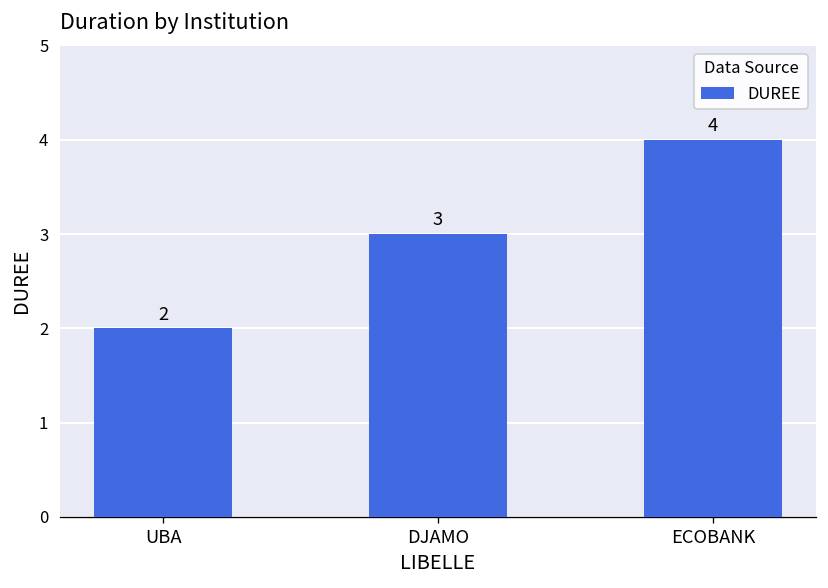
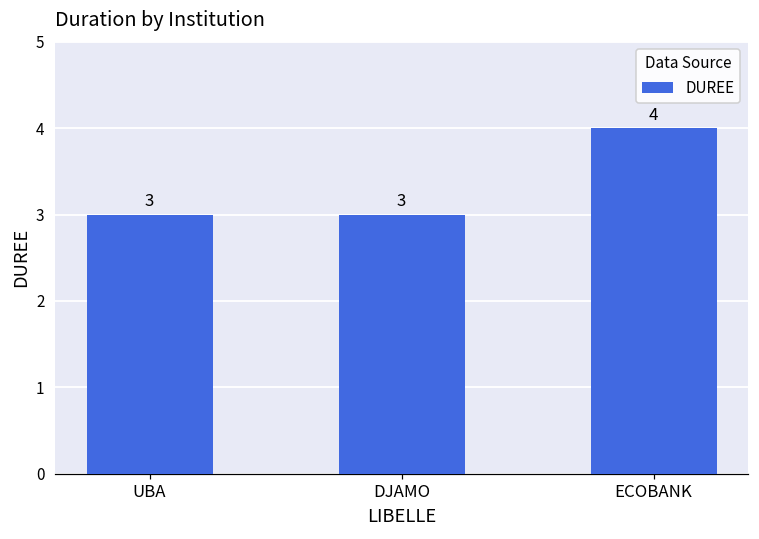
UBA: 2 -> 3
